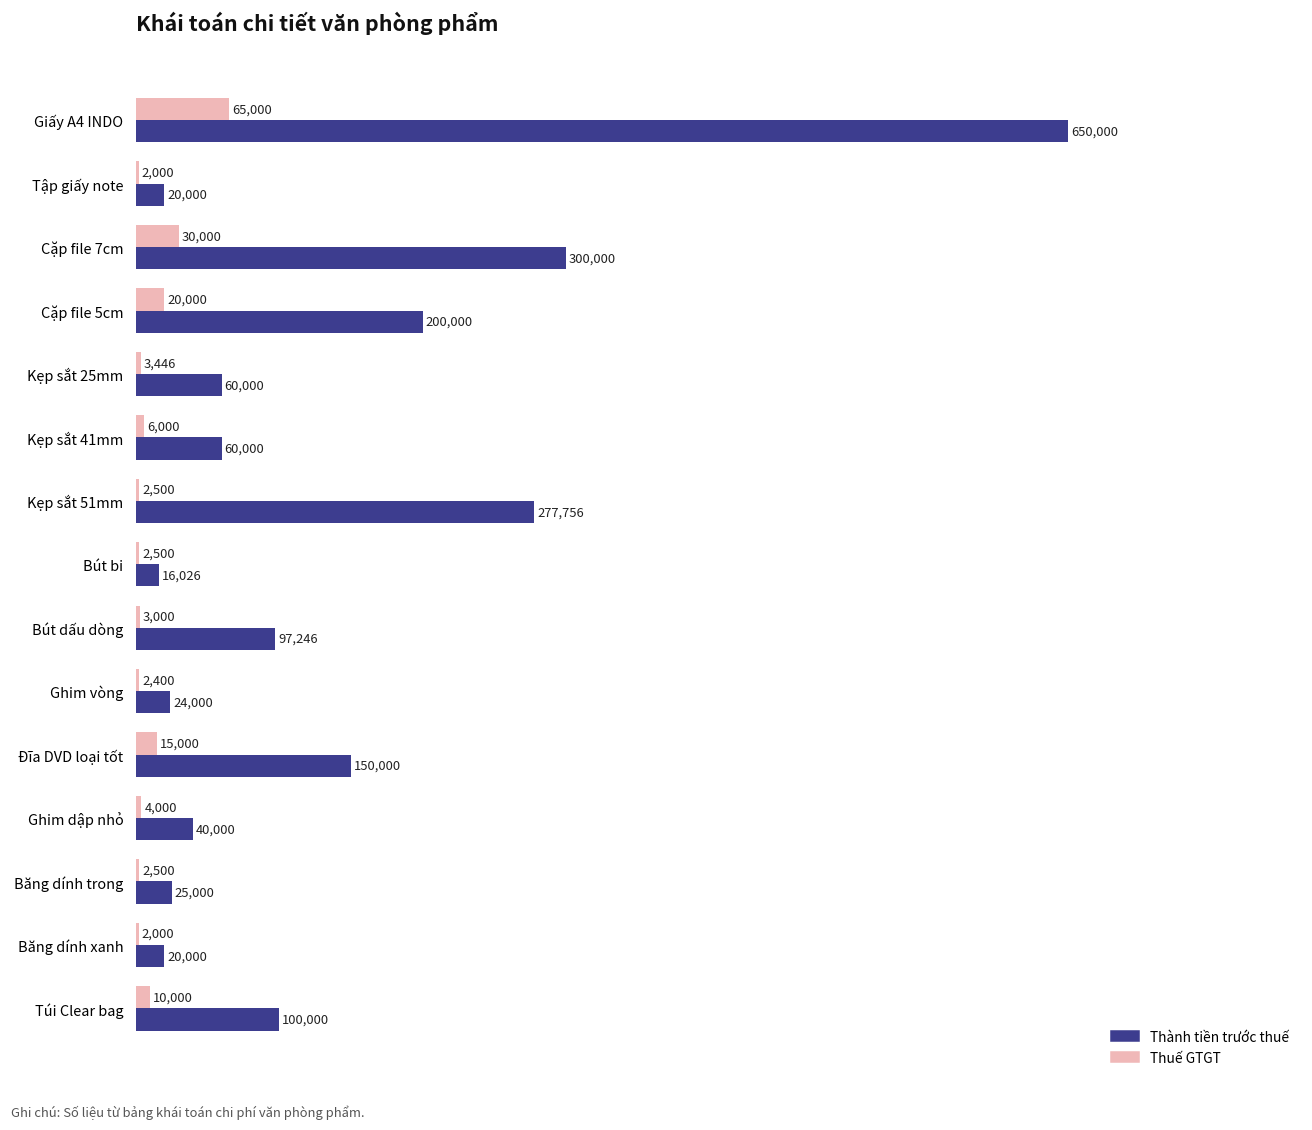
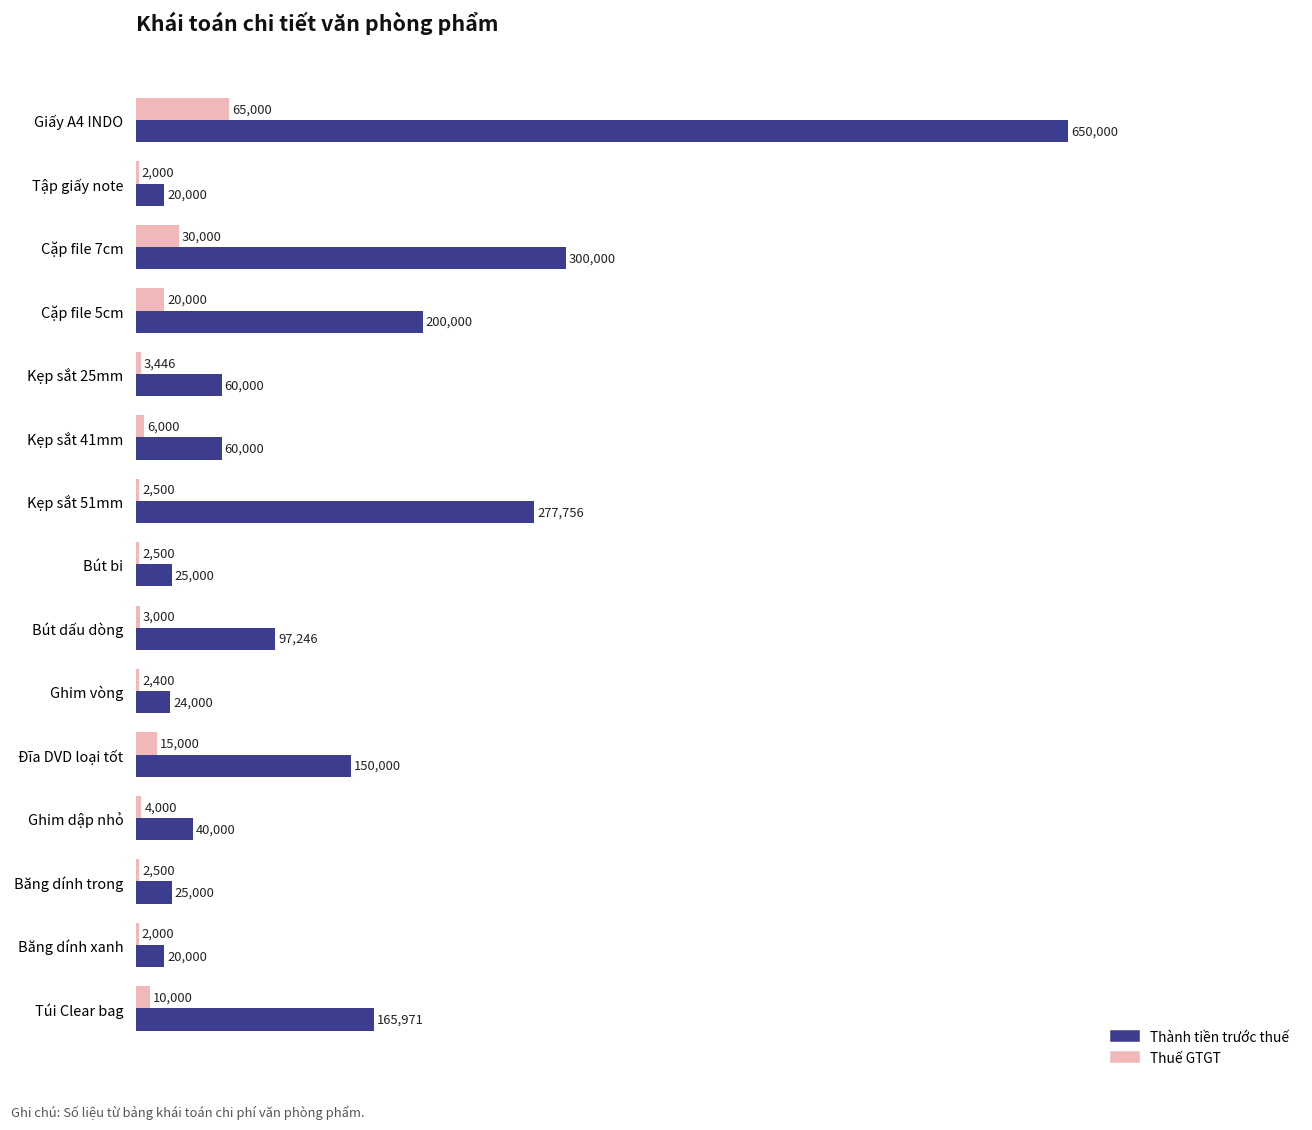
Thành tiền trước thuế, Bút bi: 16,026 -> 25,000
Thành tiền trước thuế, Túi Clear bag: 100,000 -> 165,971
